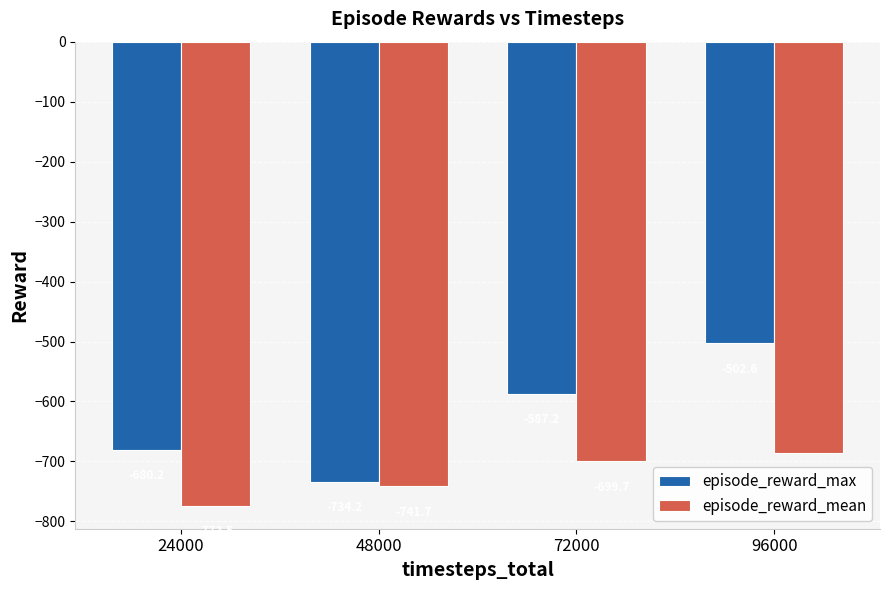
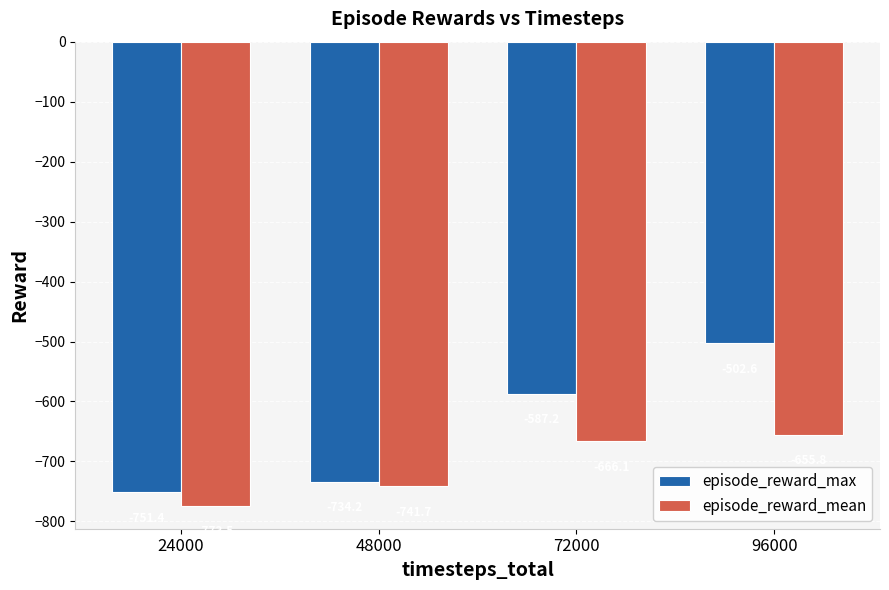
episode_reward_max, 24000: -680 -> -750
episode_reward_mean, 72000: -700 -> -670
episode_reward_mean, 96000: -690 -> -660
